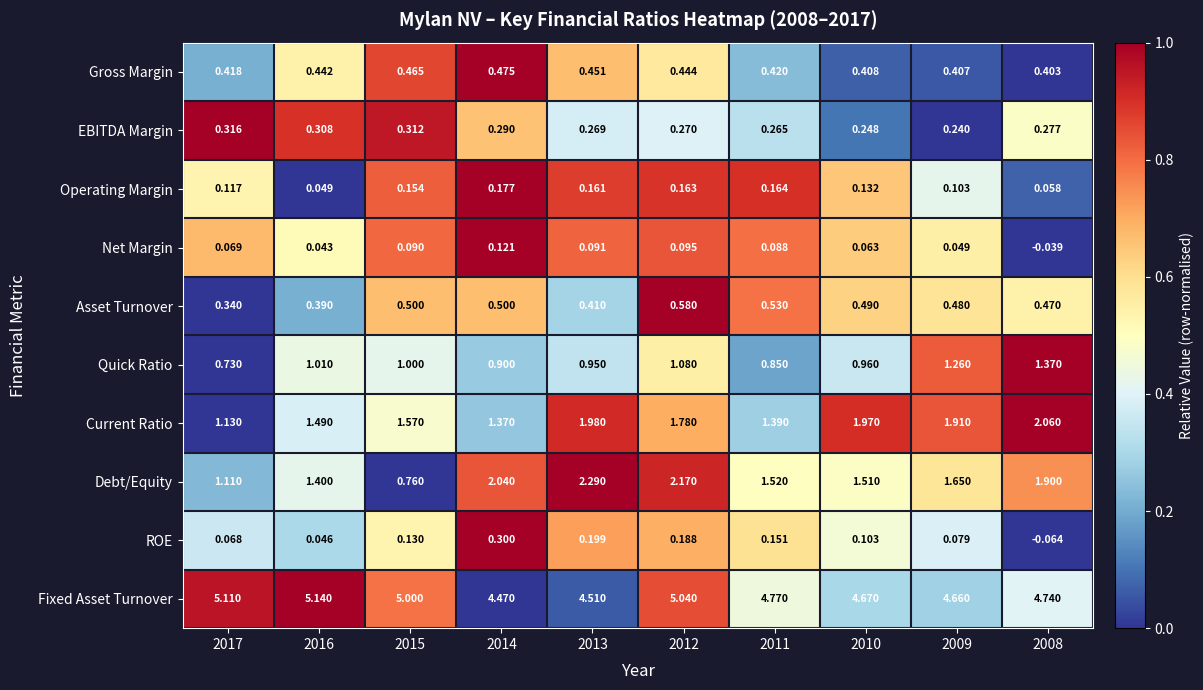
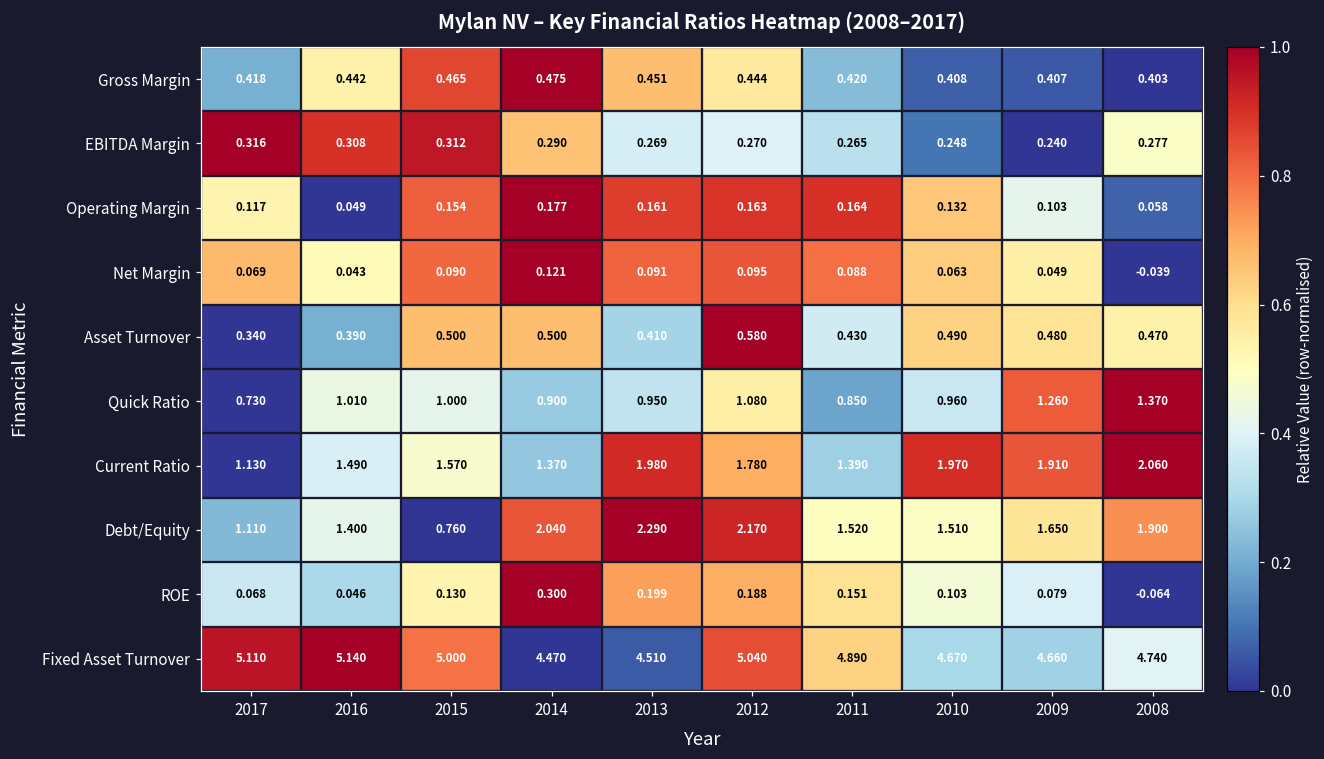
Asset Turnover, 2011: 0.530 -> 0.430
Fixed Asset Turnover, 2011: 4.770 -> 4.890
